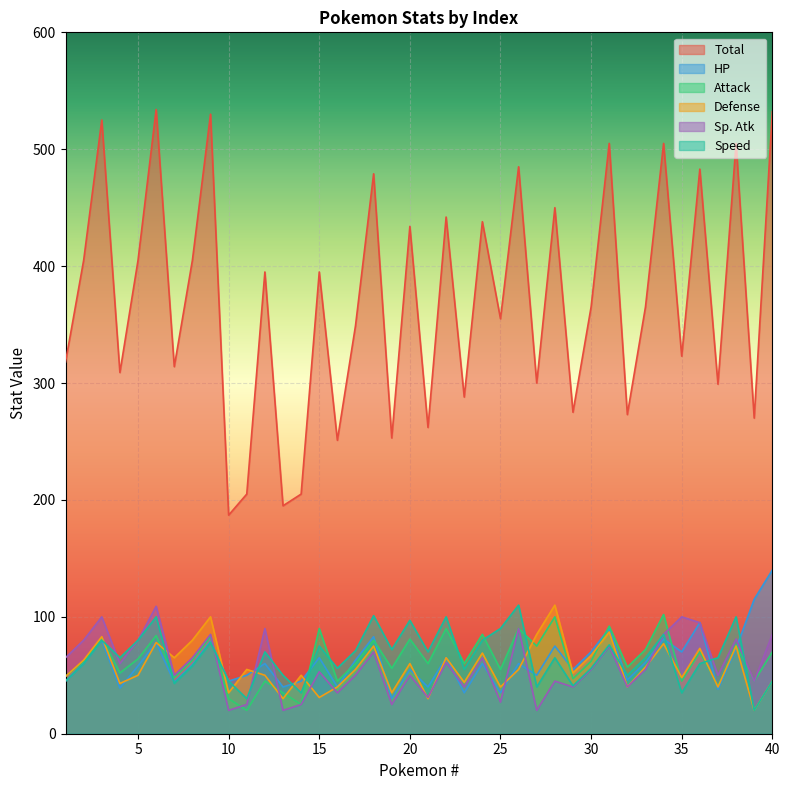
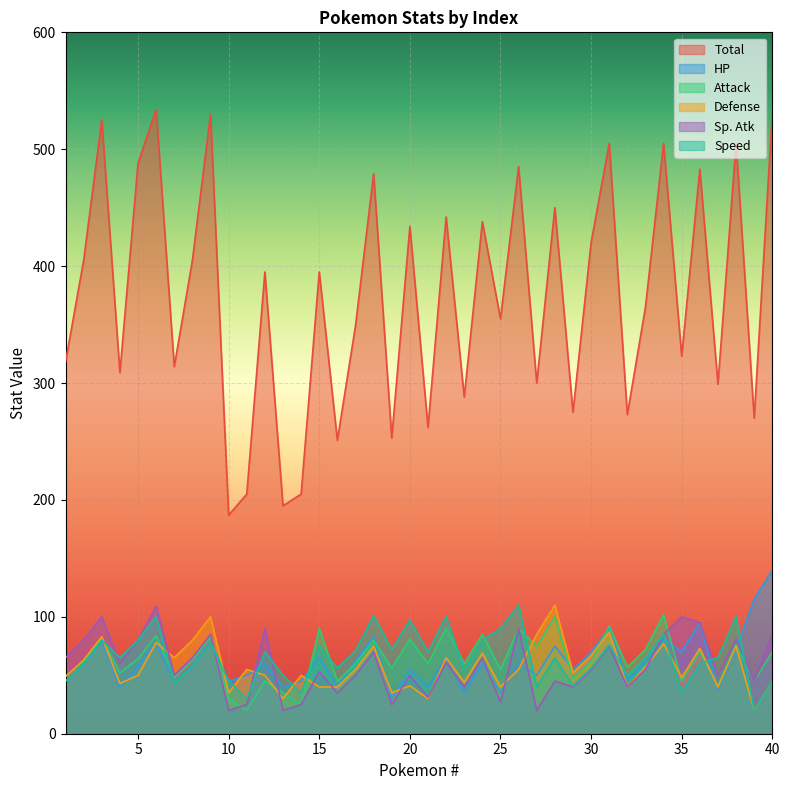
Total, 5: 405 -> 488
Defense, 15: 31 -> 40
Defense, 20: 60 -> 41
Total, 30: 365 -> 420
